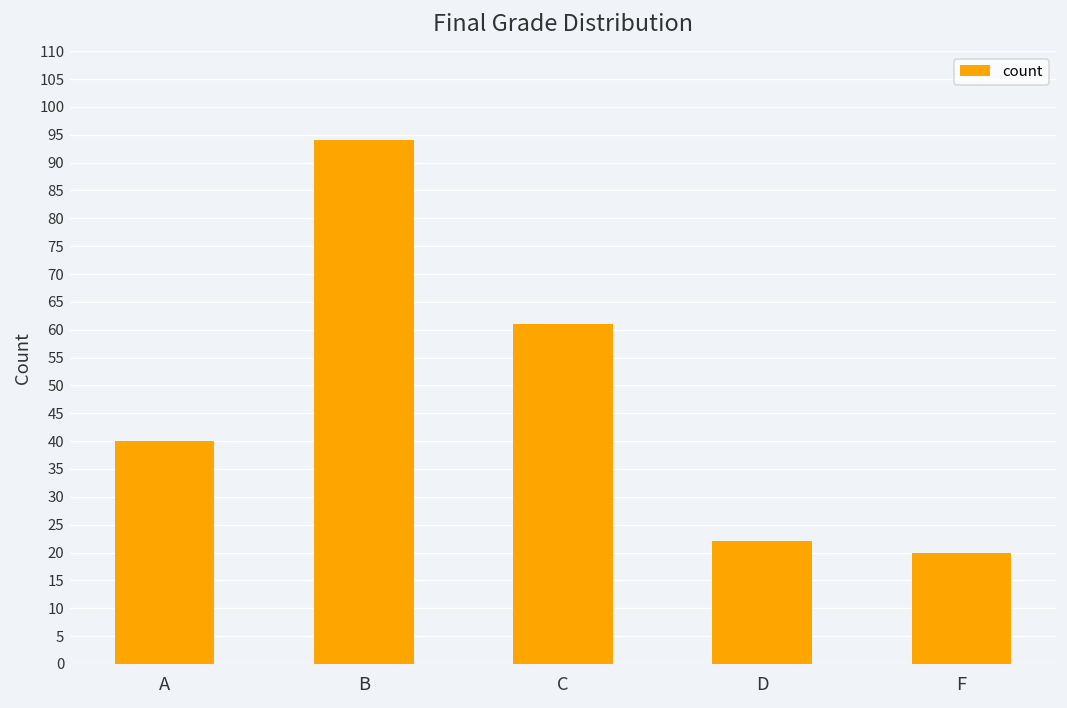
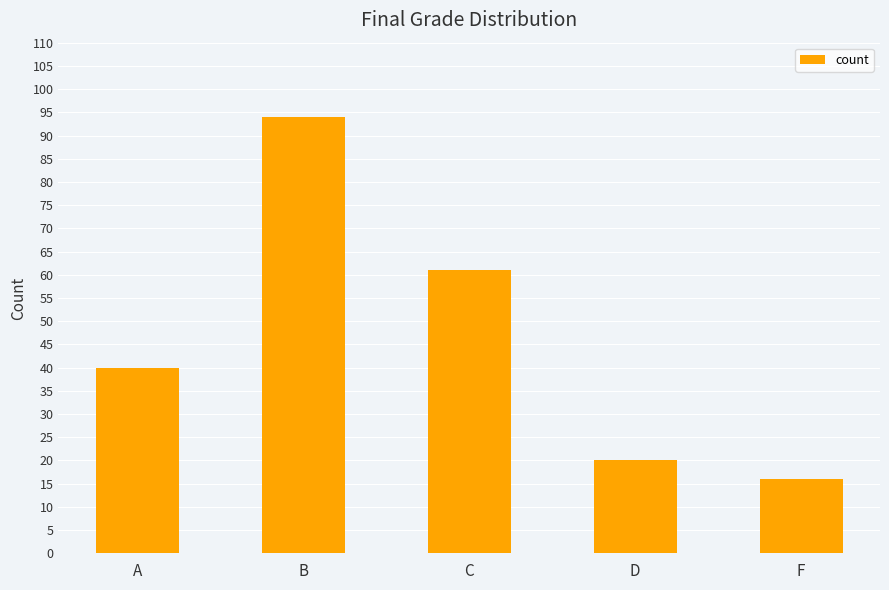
D: 22 -> 20
F: 20 -> 16
